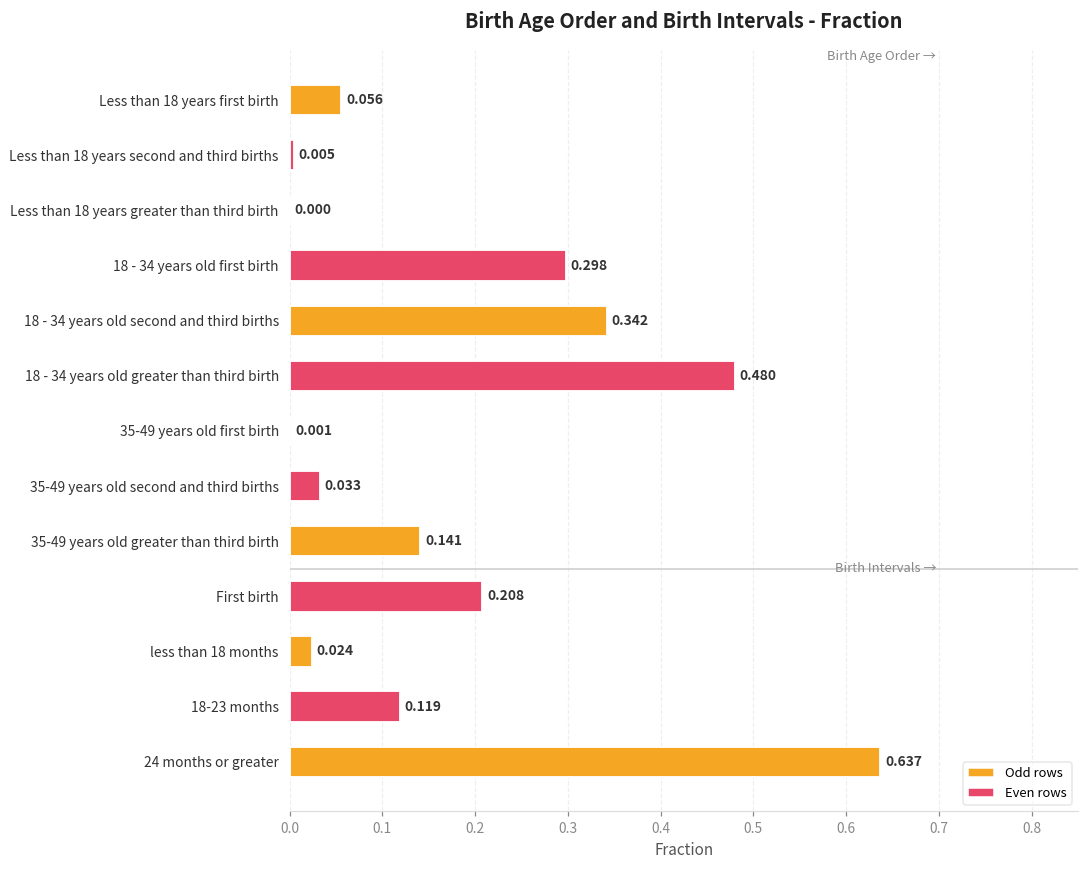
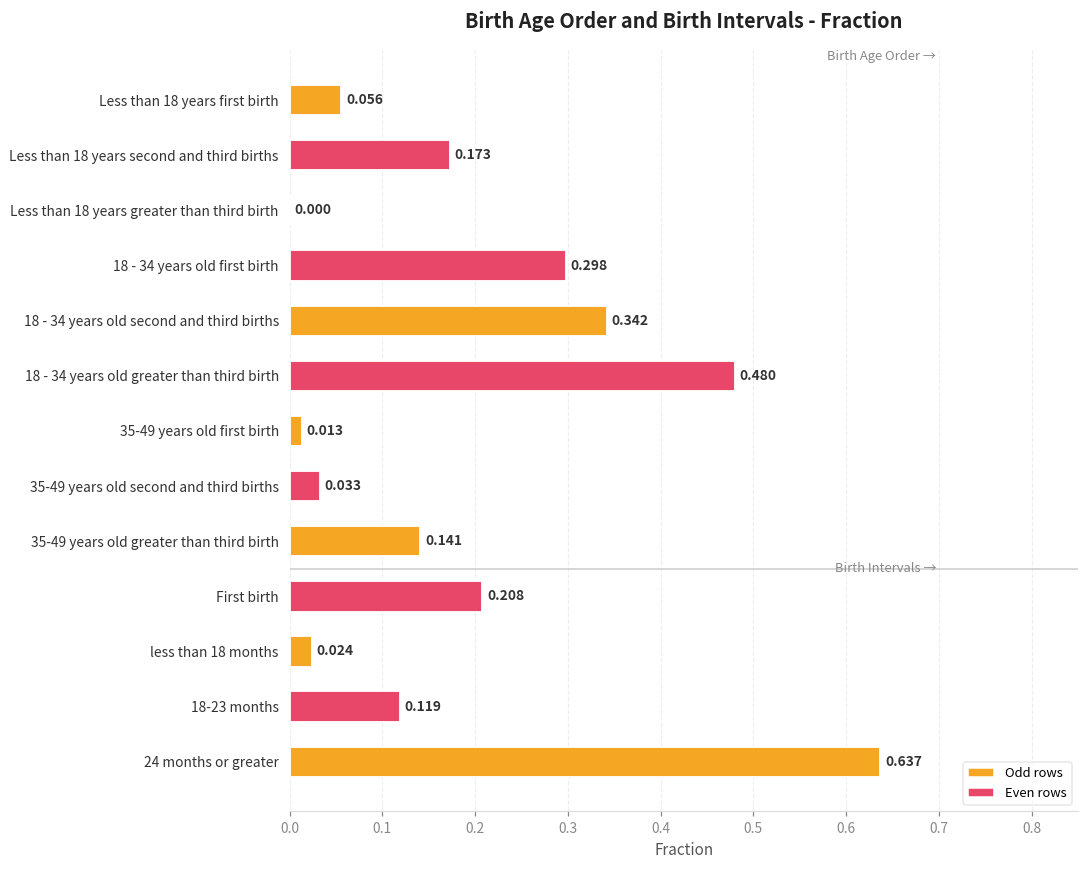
Less than 18 years second and third births: 0.005 -> 0.173
35-49 years old first birth: 0.001 -> 0.013
